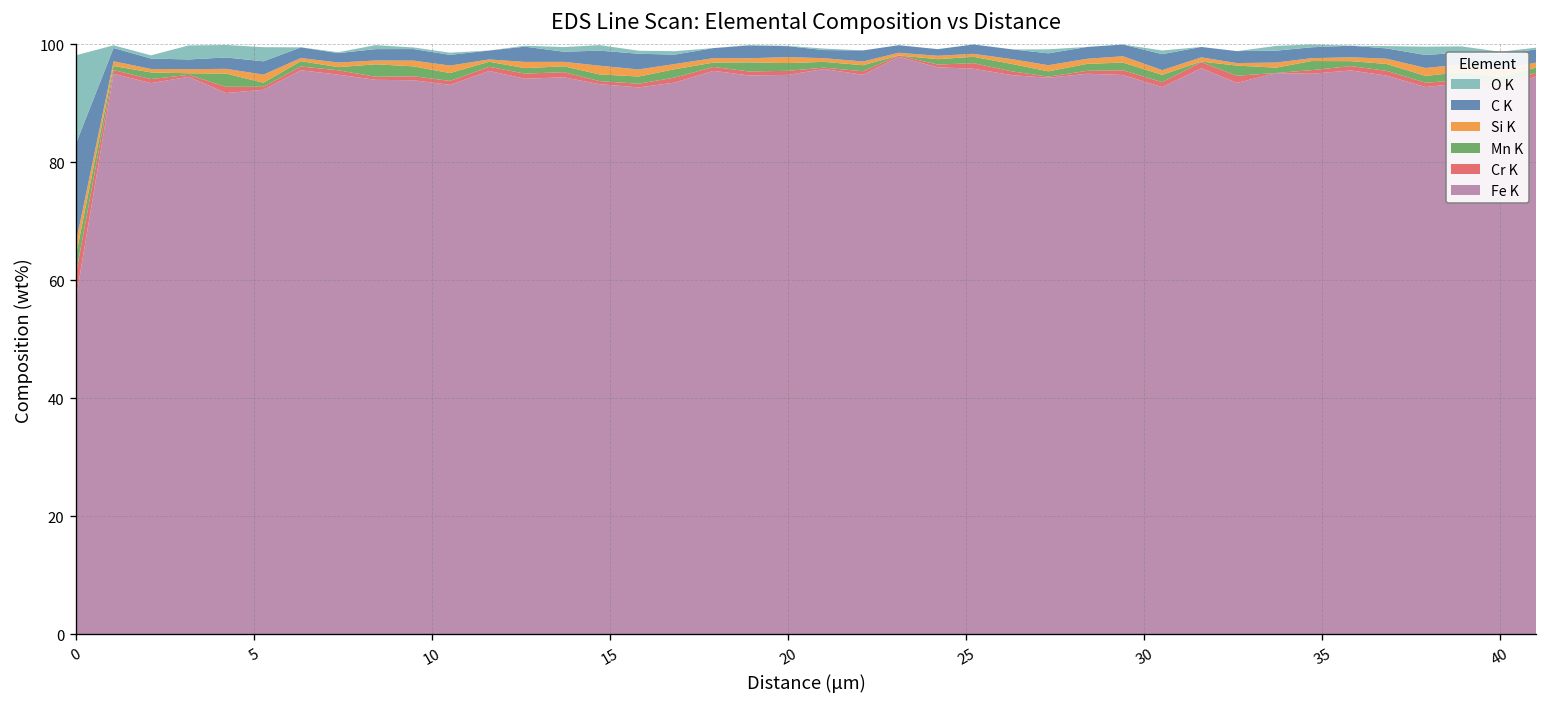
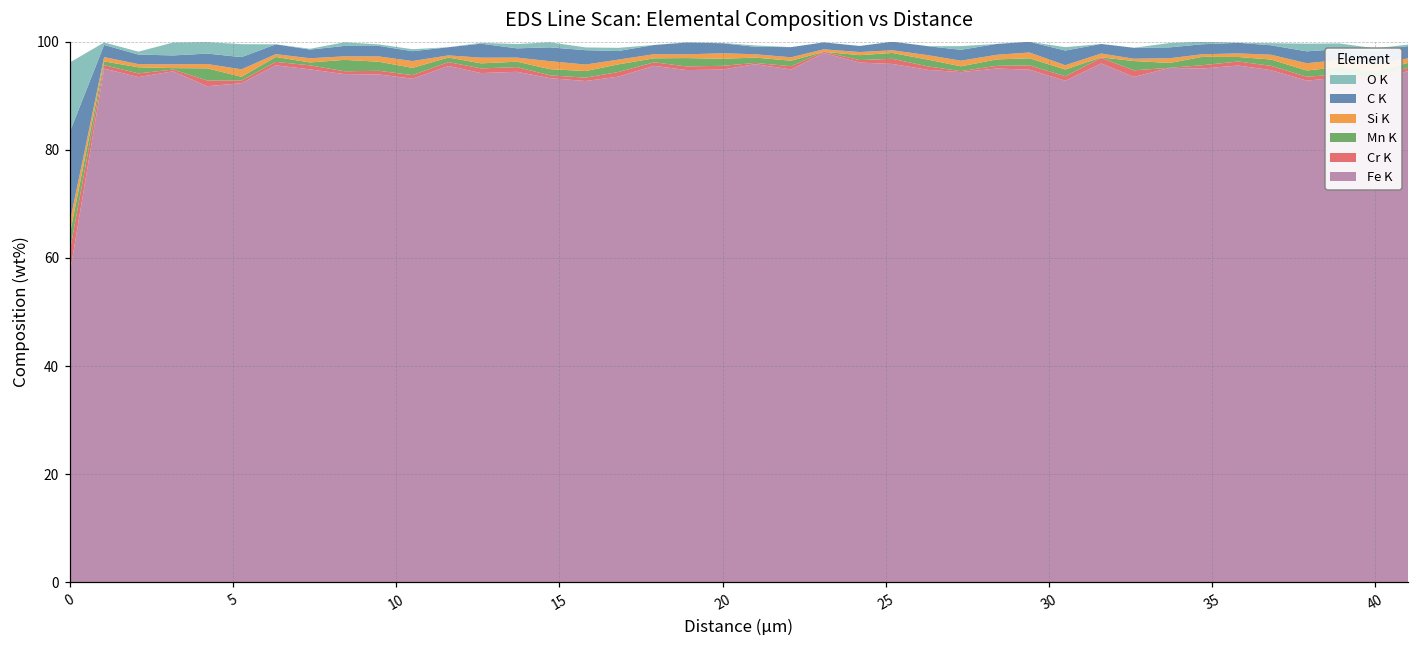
O K, 0: 15 -> 13
